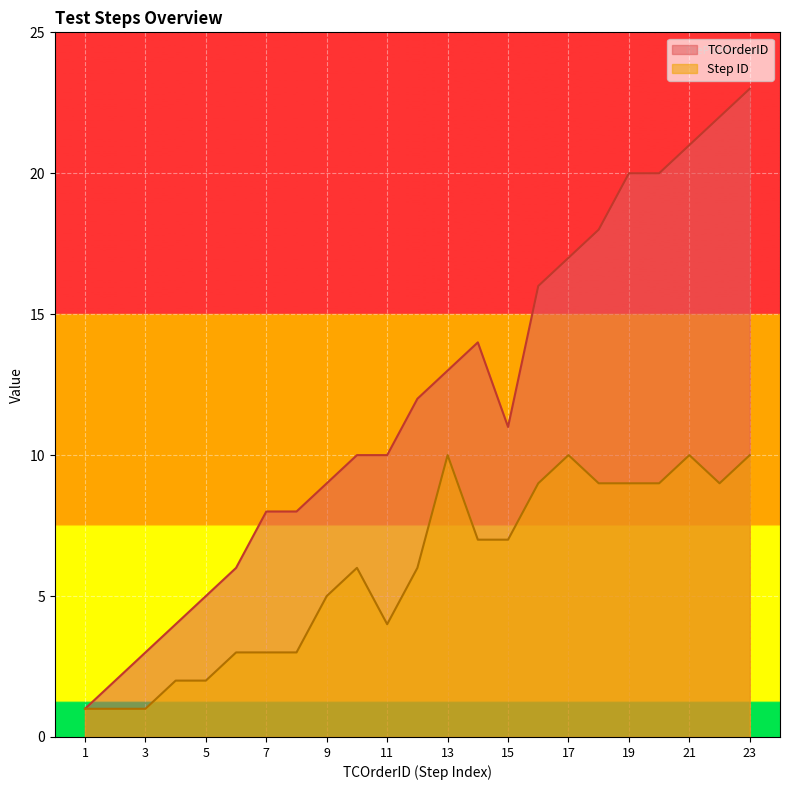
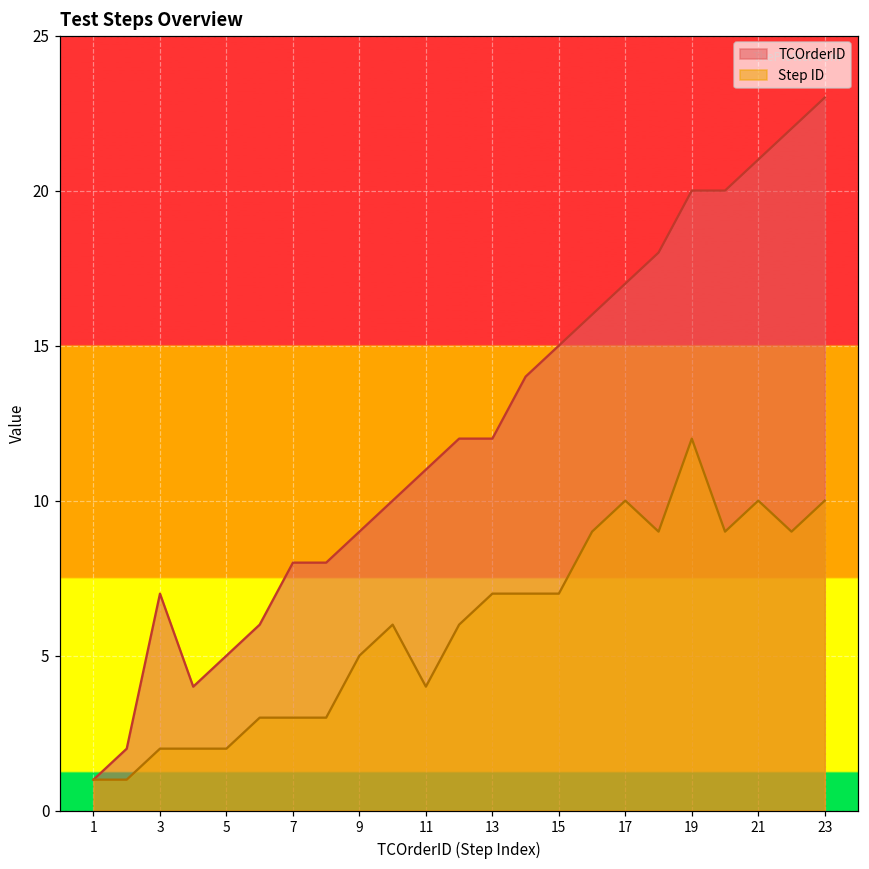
TCOrderID, 3: 3 -> 7
Step ID, 3: 1 -> 2
TCOrderID, 11: 10 -> 11
TCOrderID, 13: 13 -> 12
Step ID, 13: 10 -> 7
TCOrderID, 15: 11 -> 15
Step ID, 19: 9 -> 12
